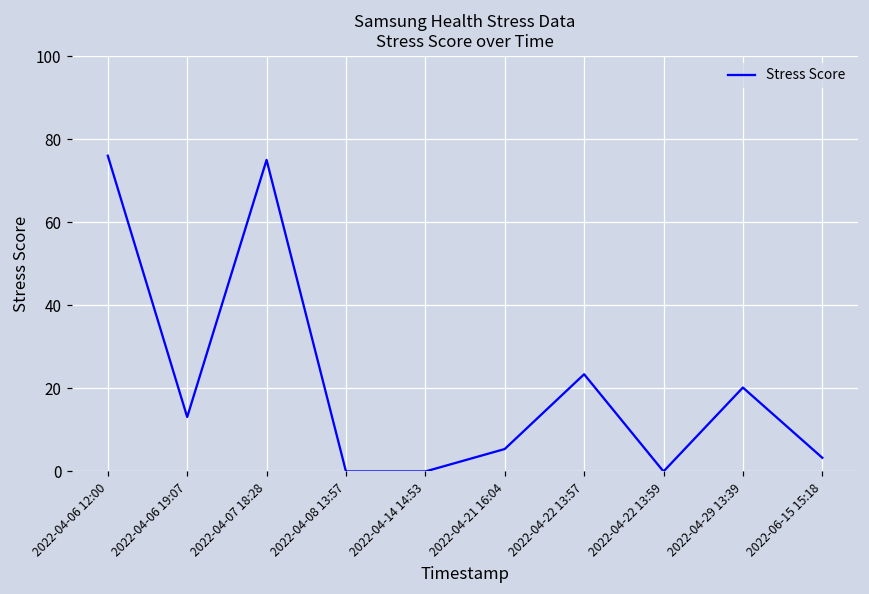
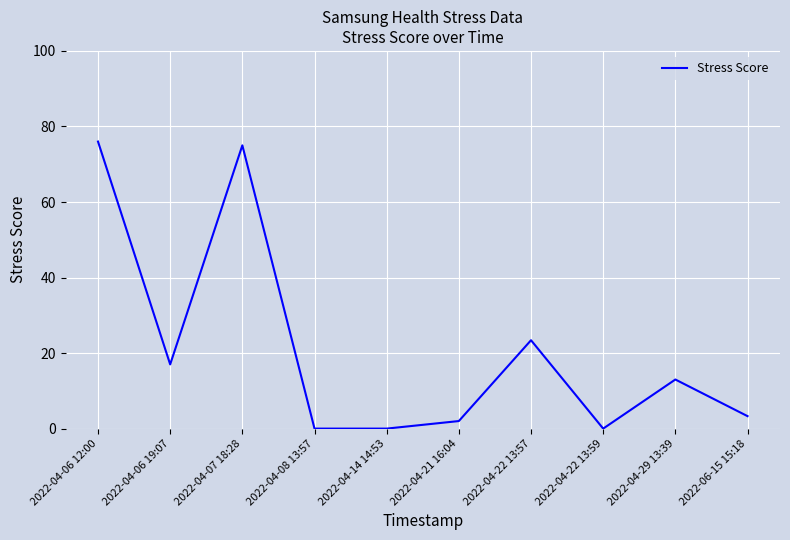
2022-04-06 19:07: 13 -> 17
2022-04-21 16:04: 5 -> 2
2022-04-29 13:39: 20 -> 13
